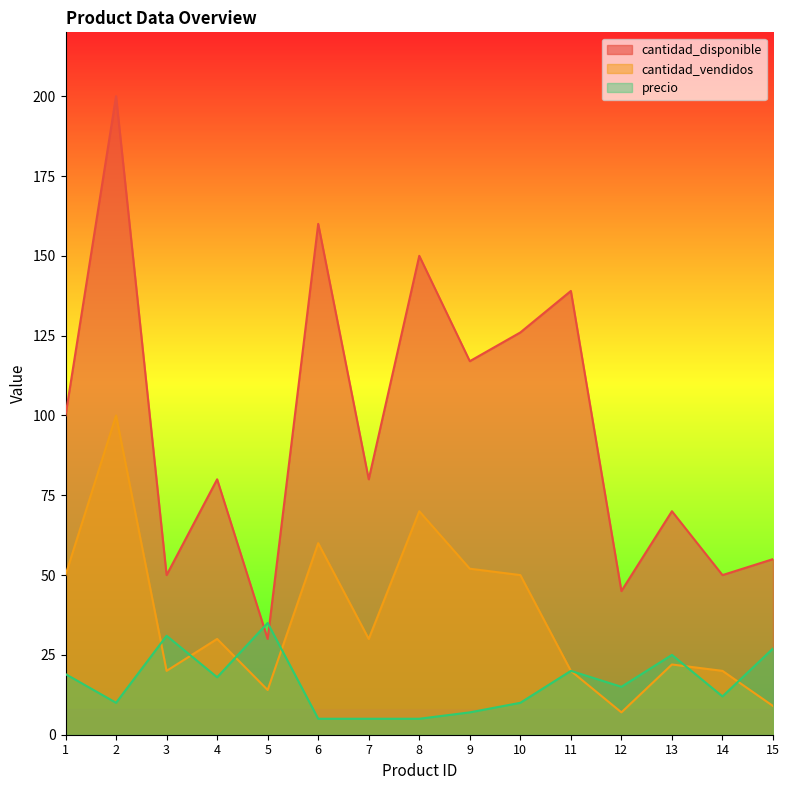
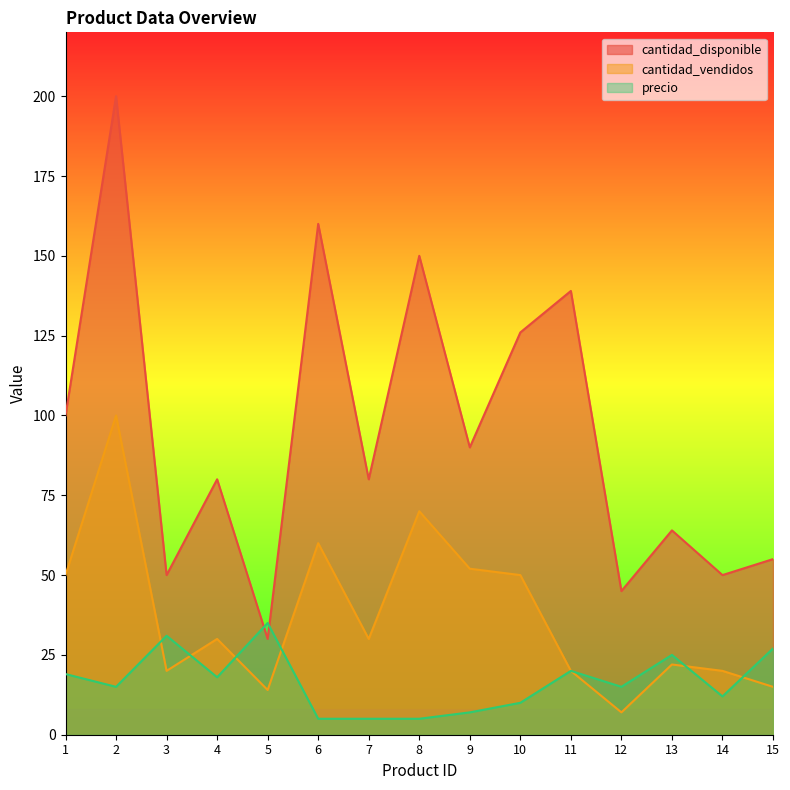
precio, 2: 10 -> 15
cantidad_disponible, 9: 117 -> 90
cantidad_disponible, 13: 70 -> 64
cantidad_vendidos, 15: 9 -> 15
